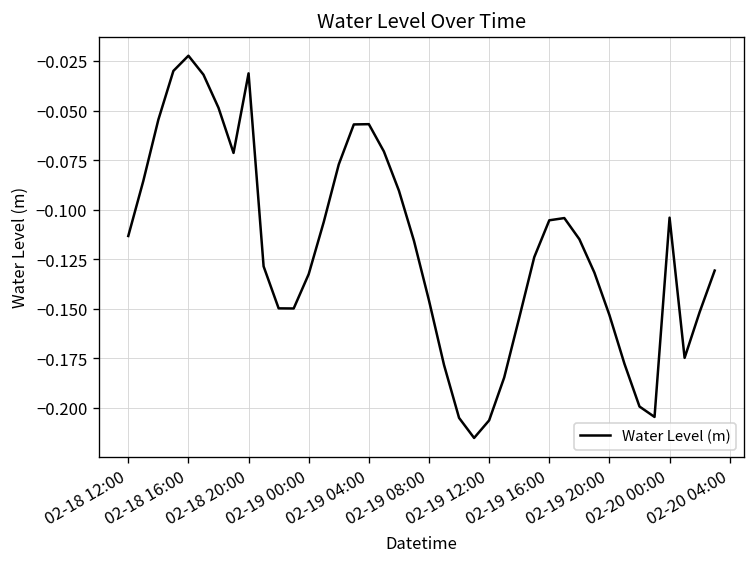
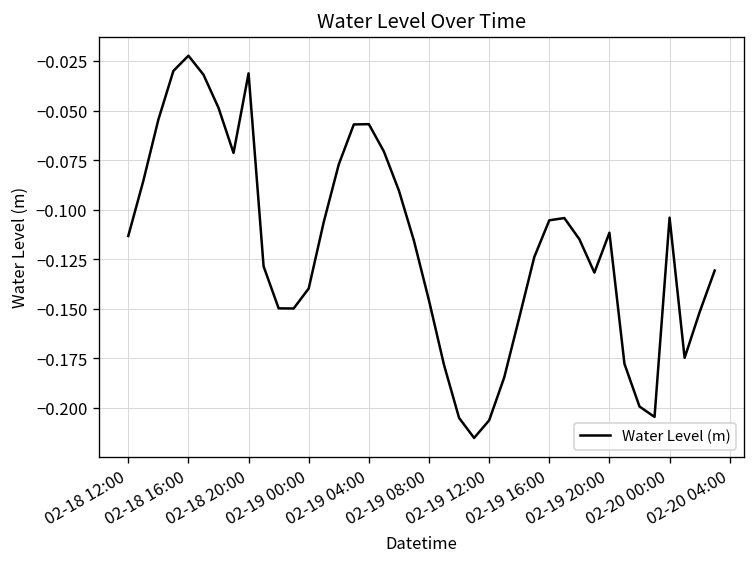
02-19 00:00: -0.133 -> -0.140
02-19 20:00: -0.153 -> -0.112
